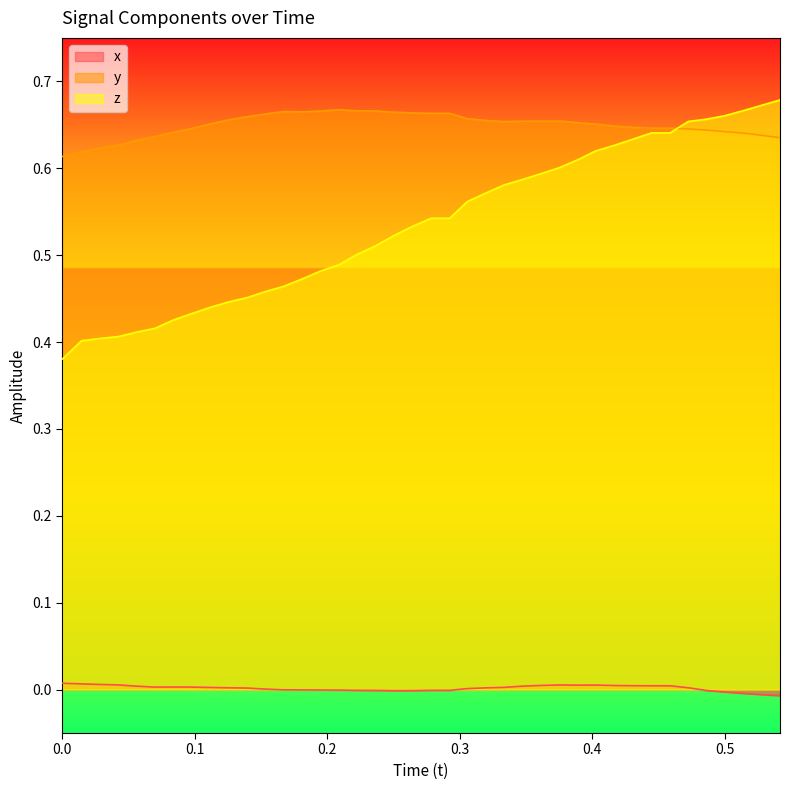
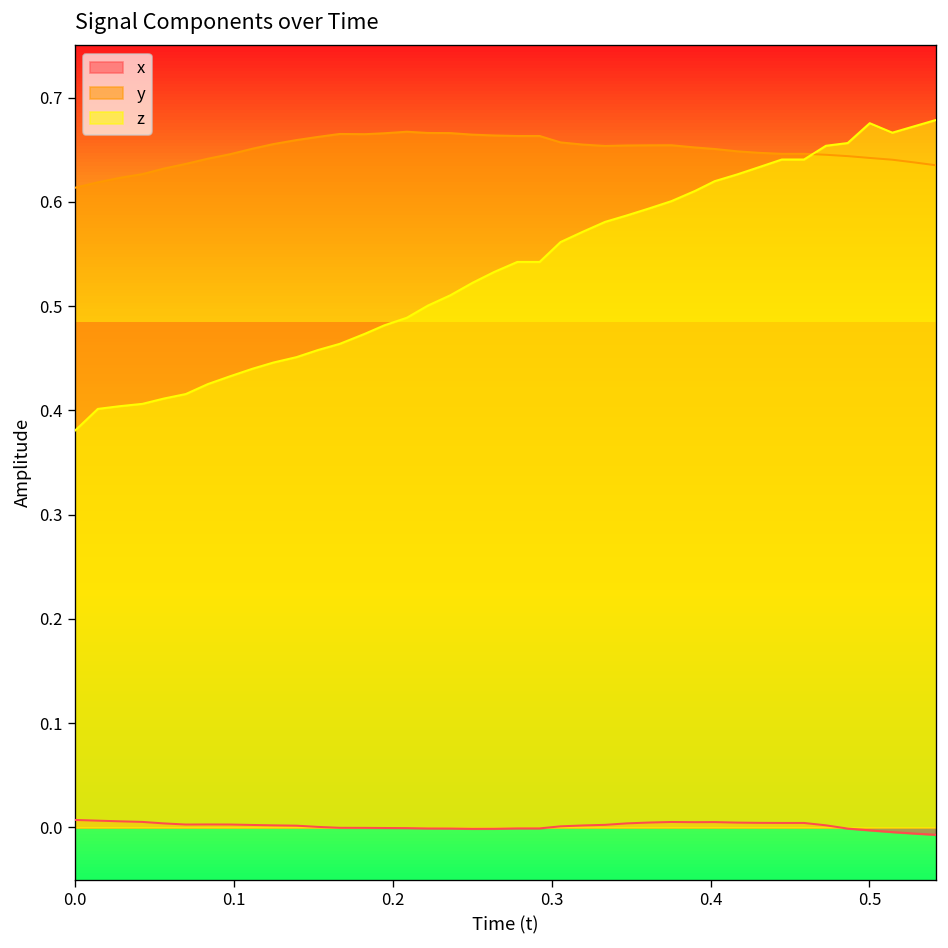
z, 0.5: 0.66 -> 0.68
